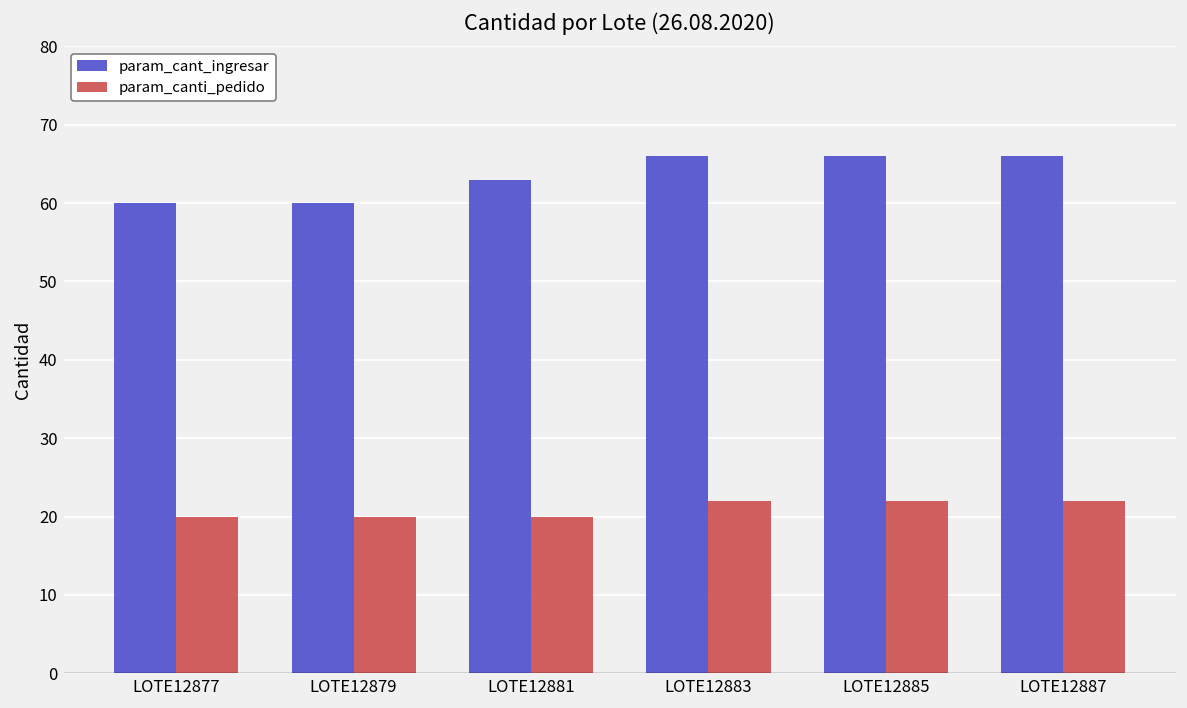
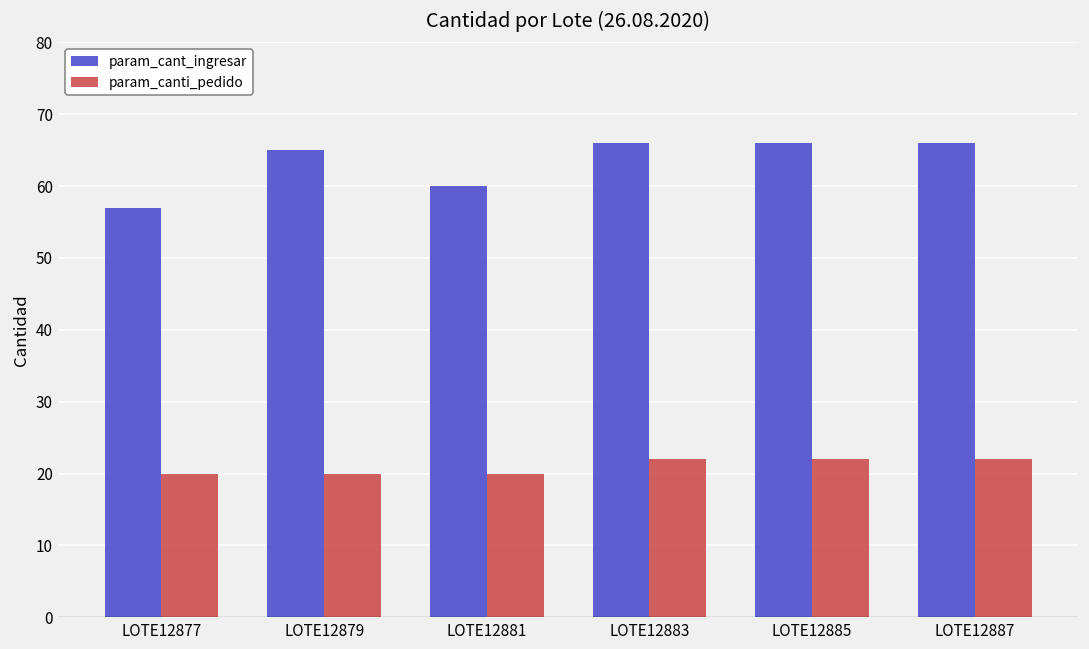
param_cant_ingresar, LOTE12877: 60 -> 57
param_cant_ingresar, LOTE12879: 60 -> 65
param_cant_ingresar, LOTE12881: 63 -> 60
